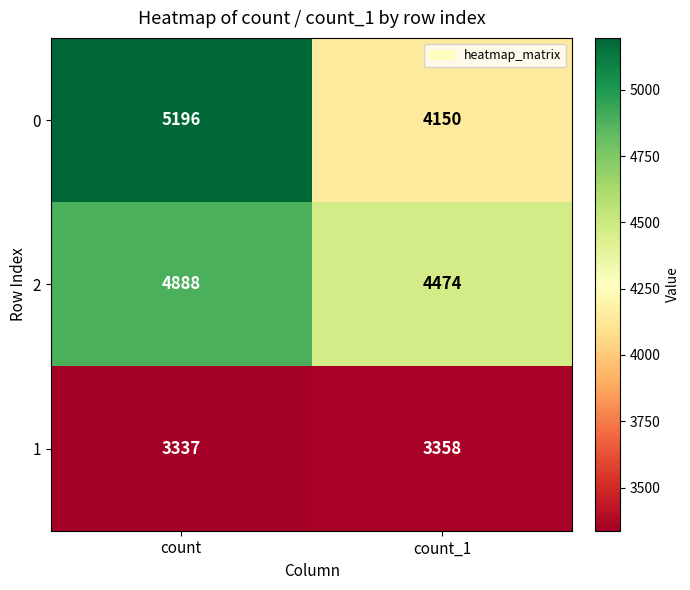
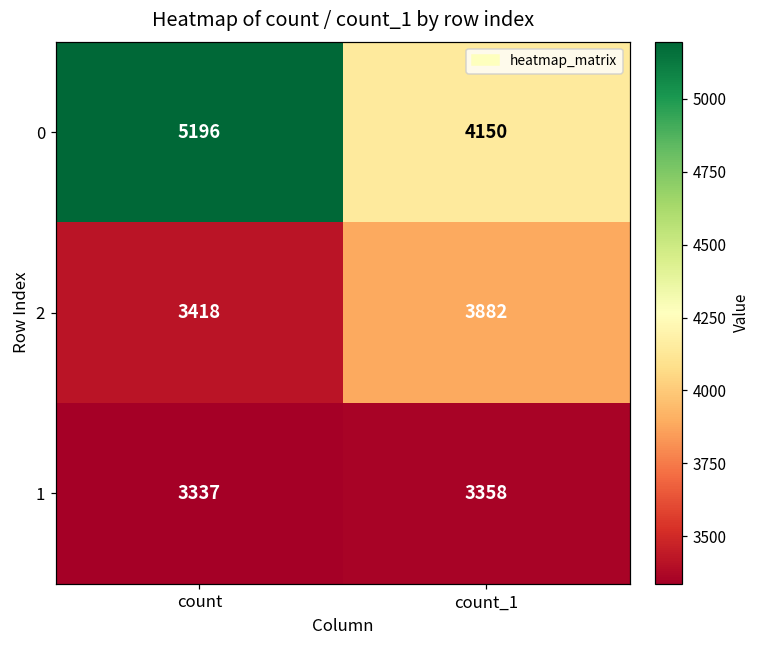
2, count: 4888 -> 3418
2, count_1: 4474 -> 3882
